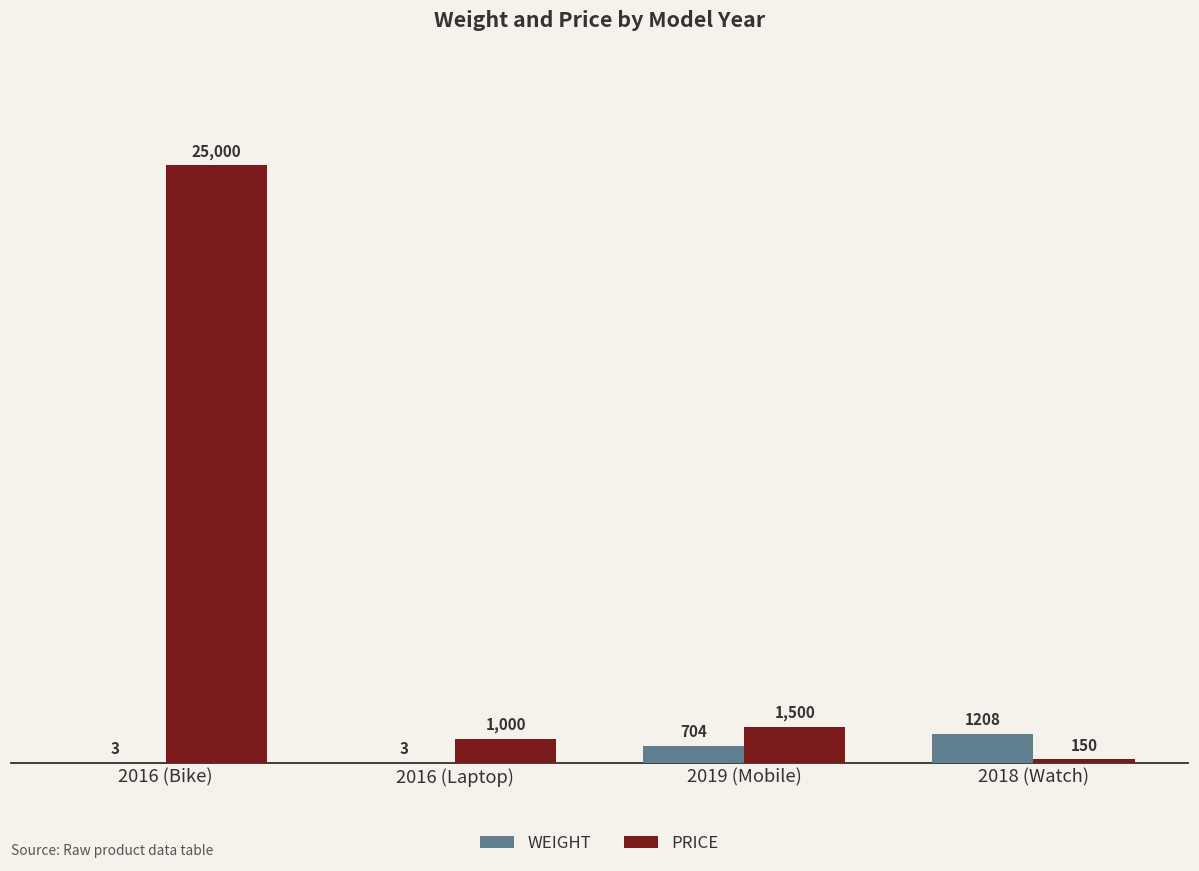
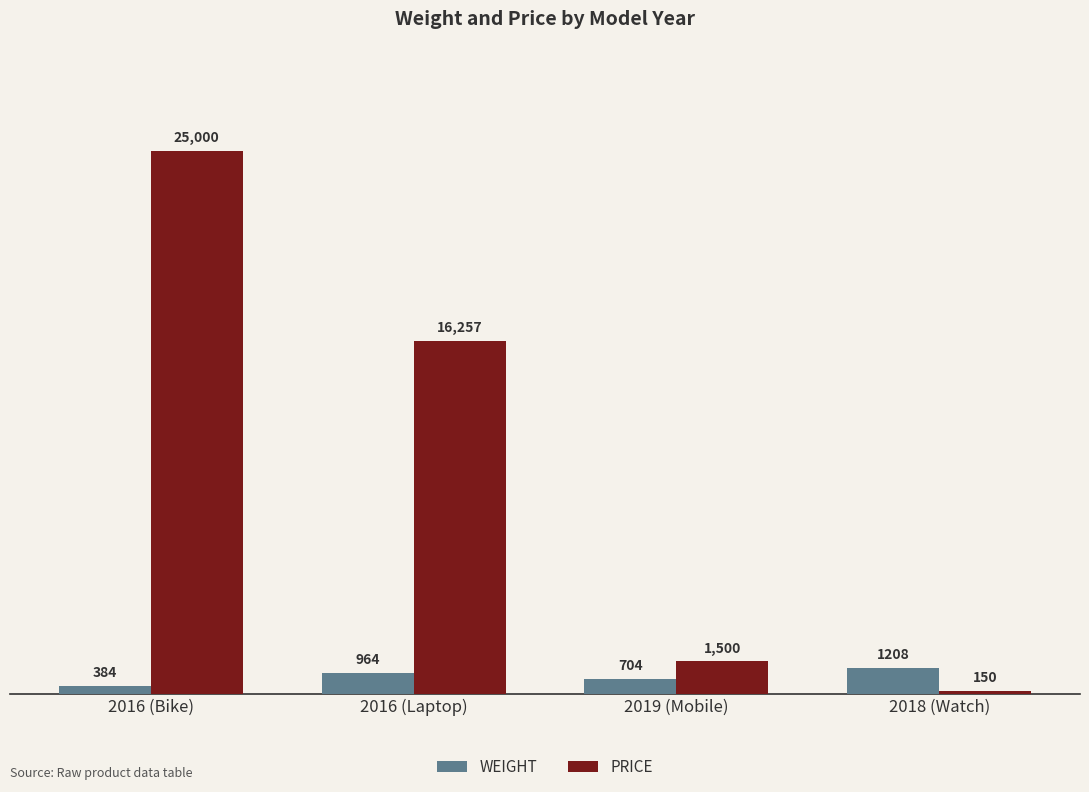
WEIGHT, 2016 (Bike): 3 -> 384
WEIGHT, 2016 (Laptop): 3 -> 964
PRICE, 2016 (Laptop): 1,000 -> 16,257
